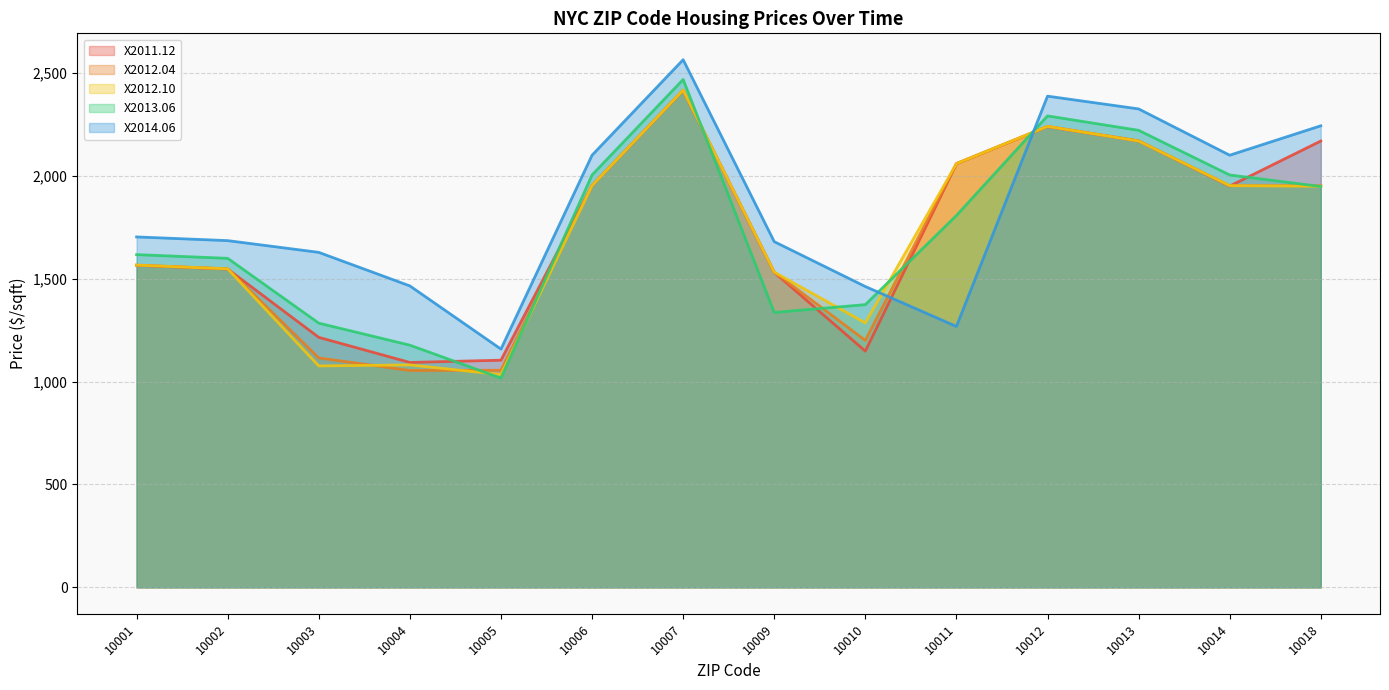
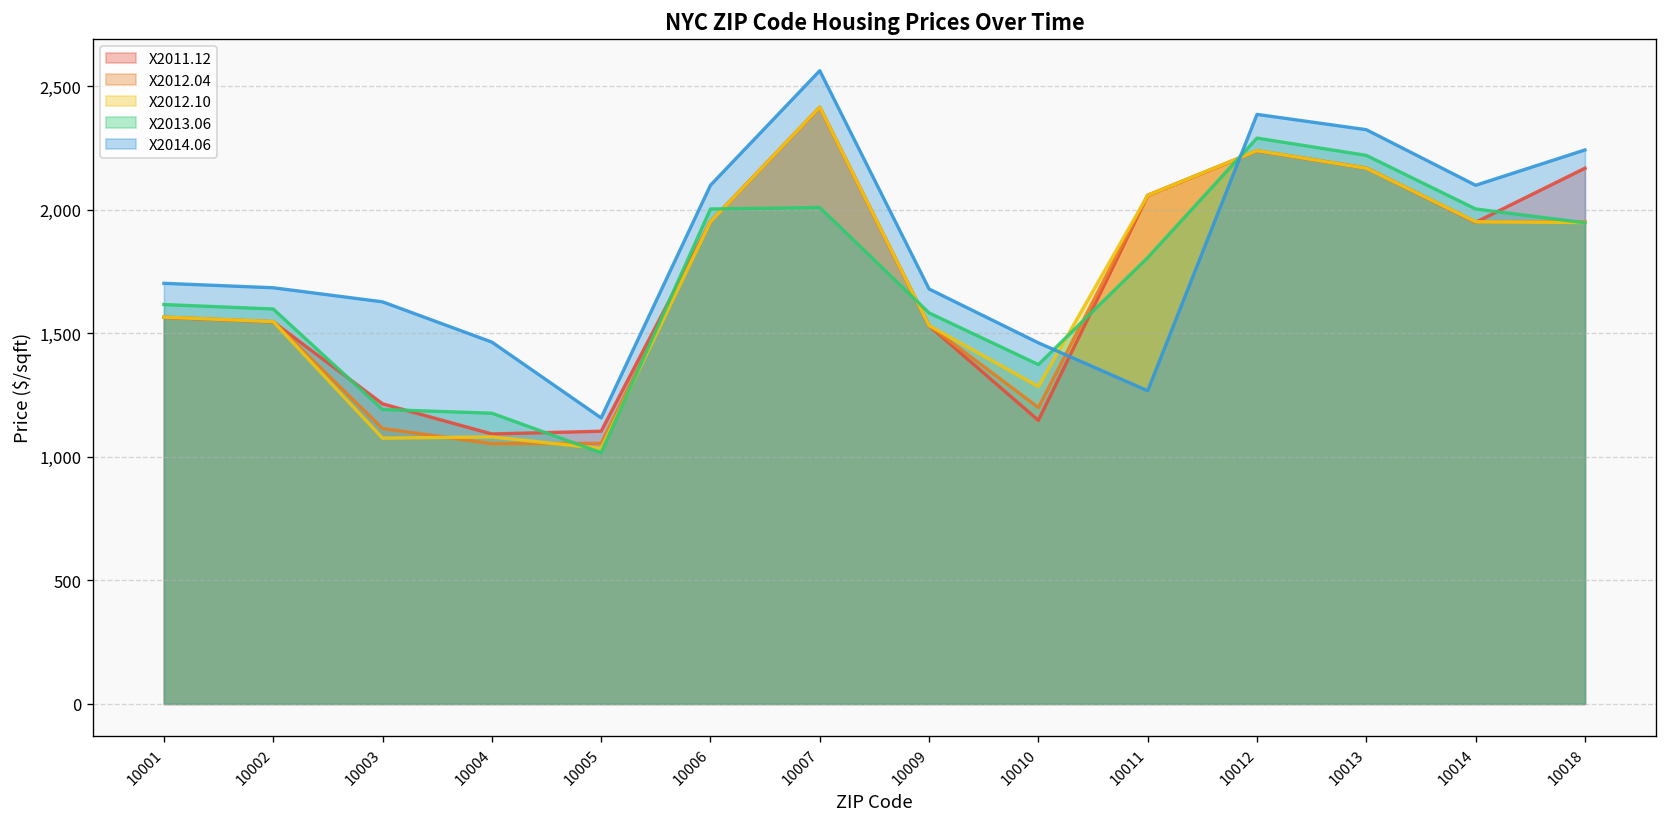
X2013.06, 10003: 1,280 -> 1,190
X2013.06, 10007: 2,470 -> 2,010
X2013.06, 10009: 1,340 -> 1,580
